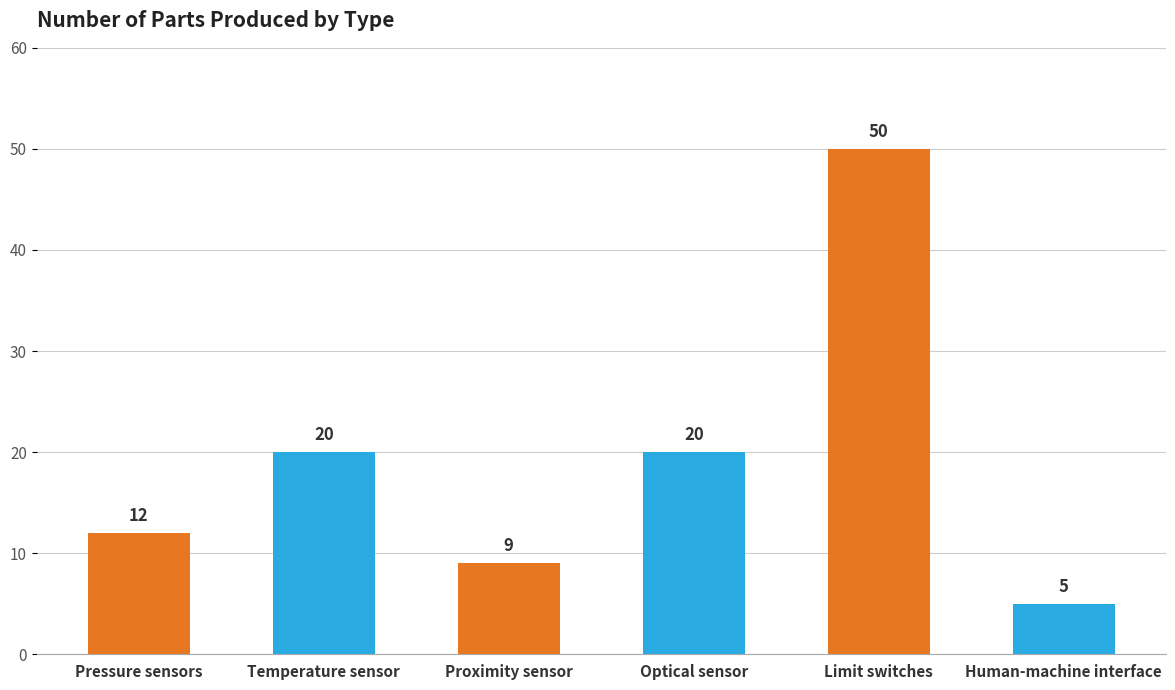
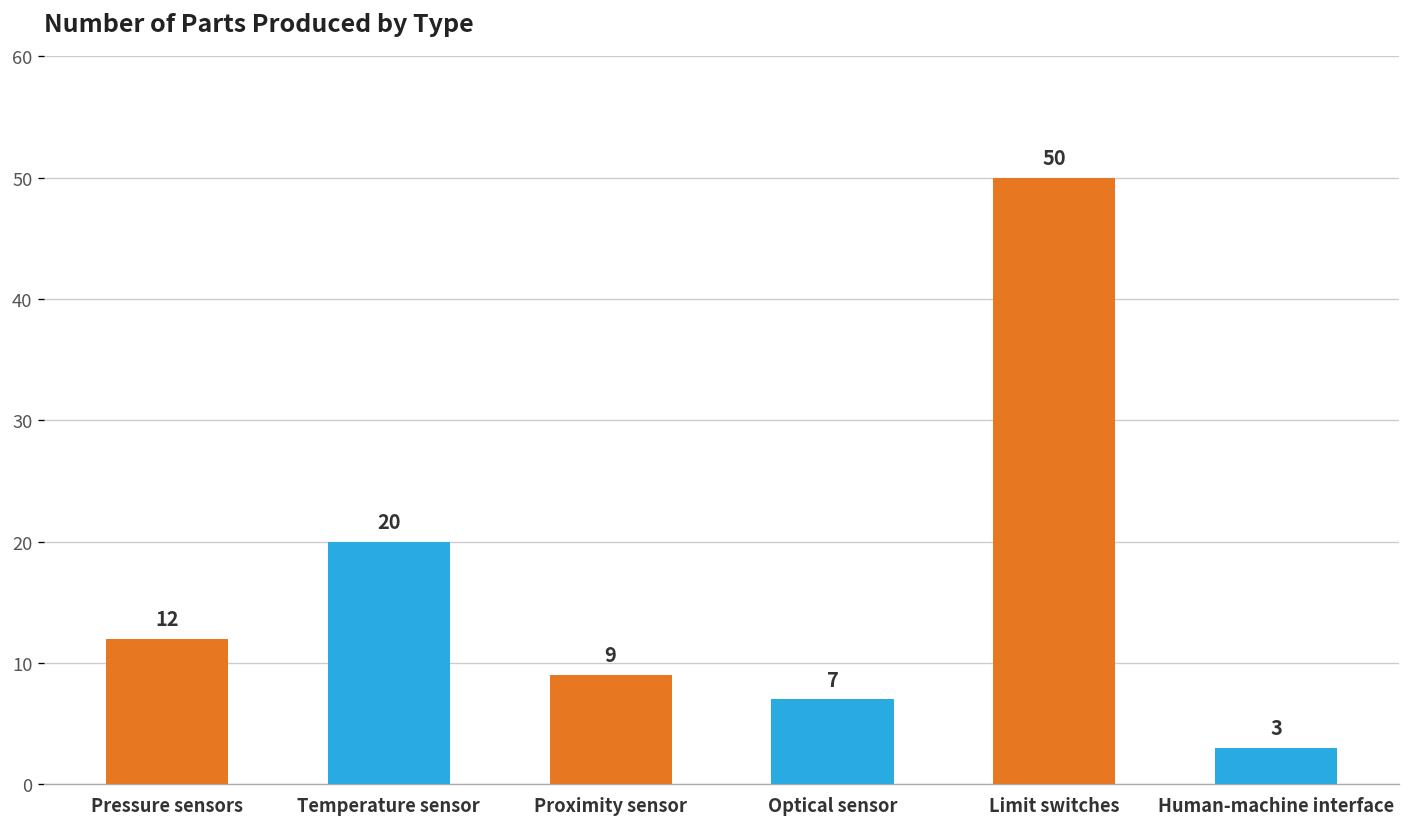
Optical sensor: 20 -> 7
Human-machine interface: 5 -> 3
